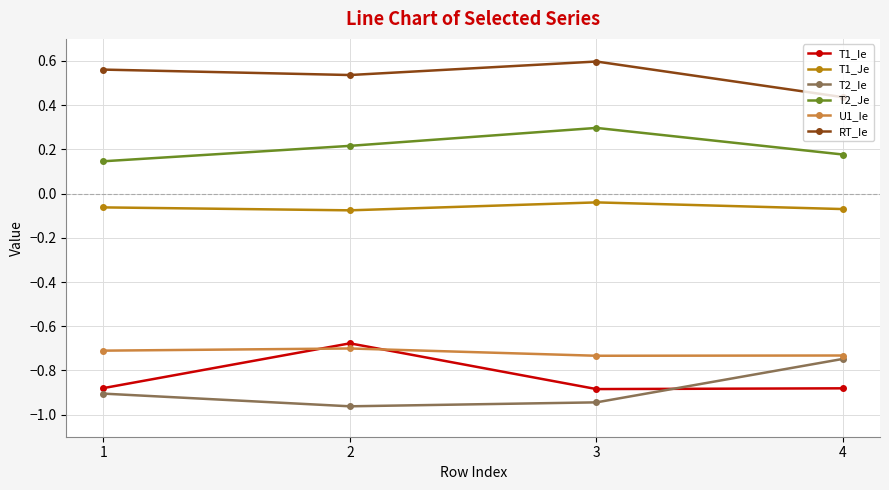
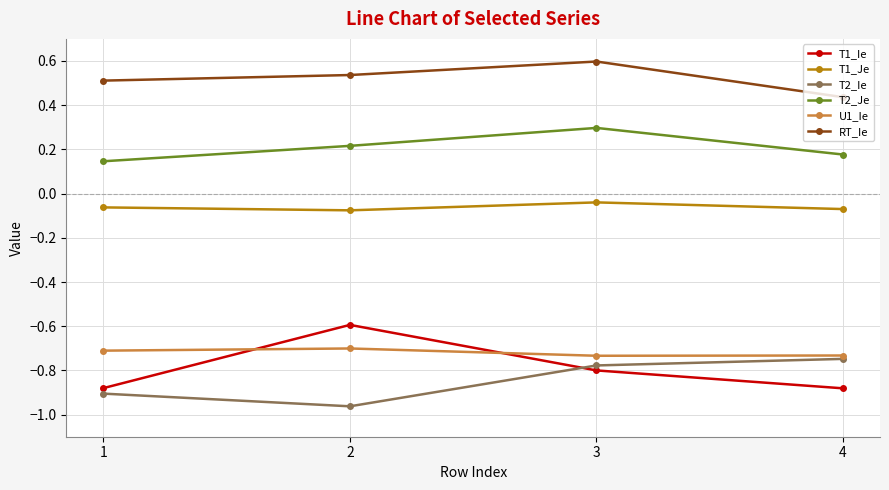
RT_Ie, 1: 0.56 -> 0.51
T1_Ie, 2: -0.68 -> -0.59
T1_Ie, 3: -0.88 -> -0.80
T2_Ie, 3: -0.94 -> -0.78
